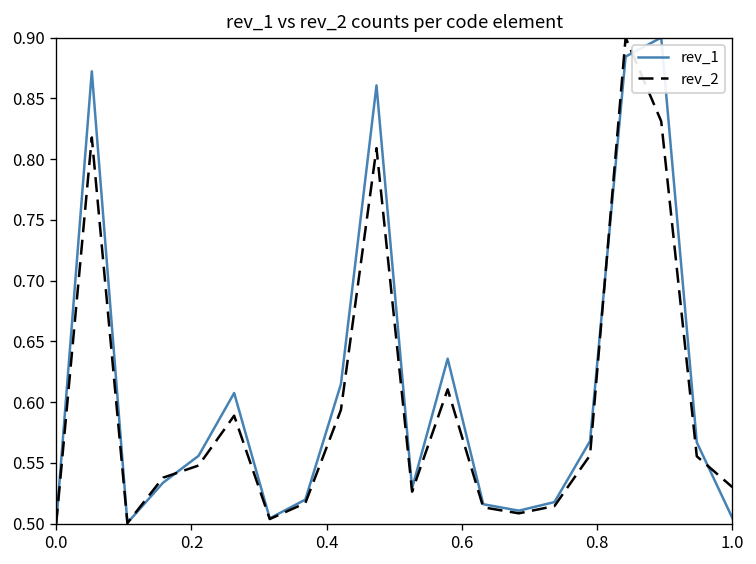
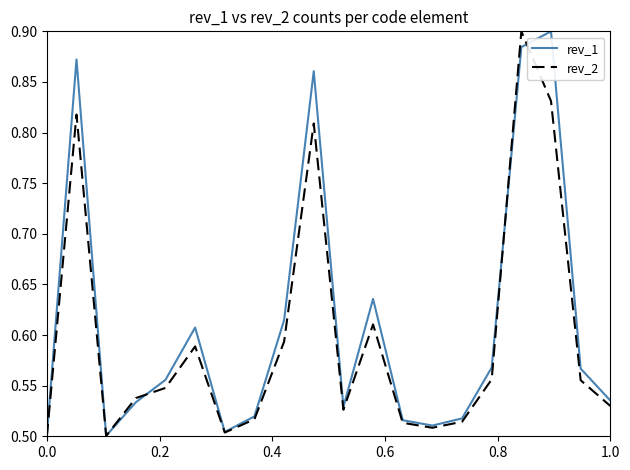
rev_1, 1.0: 0.505 -> 0.535
